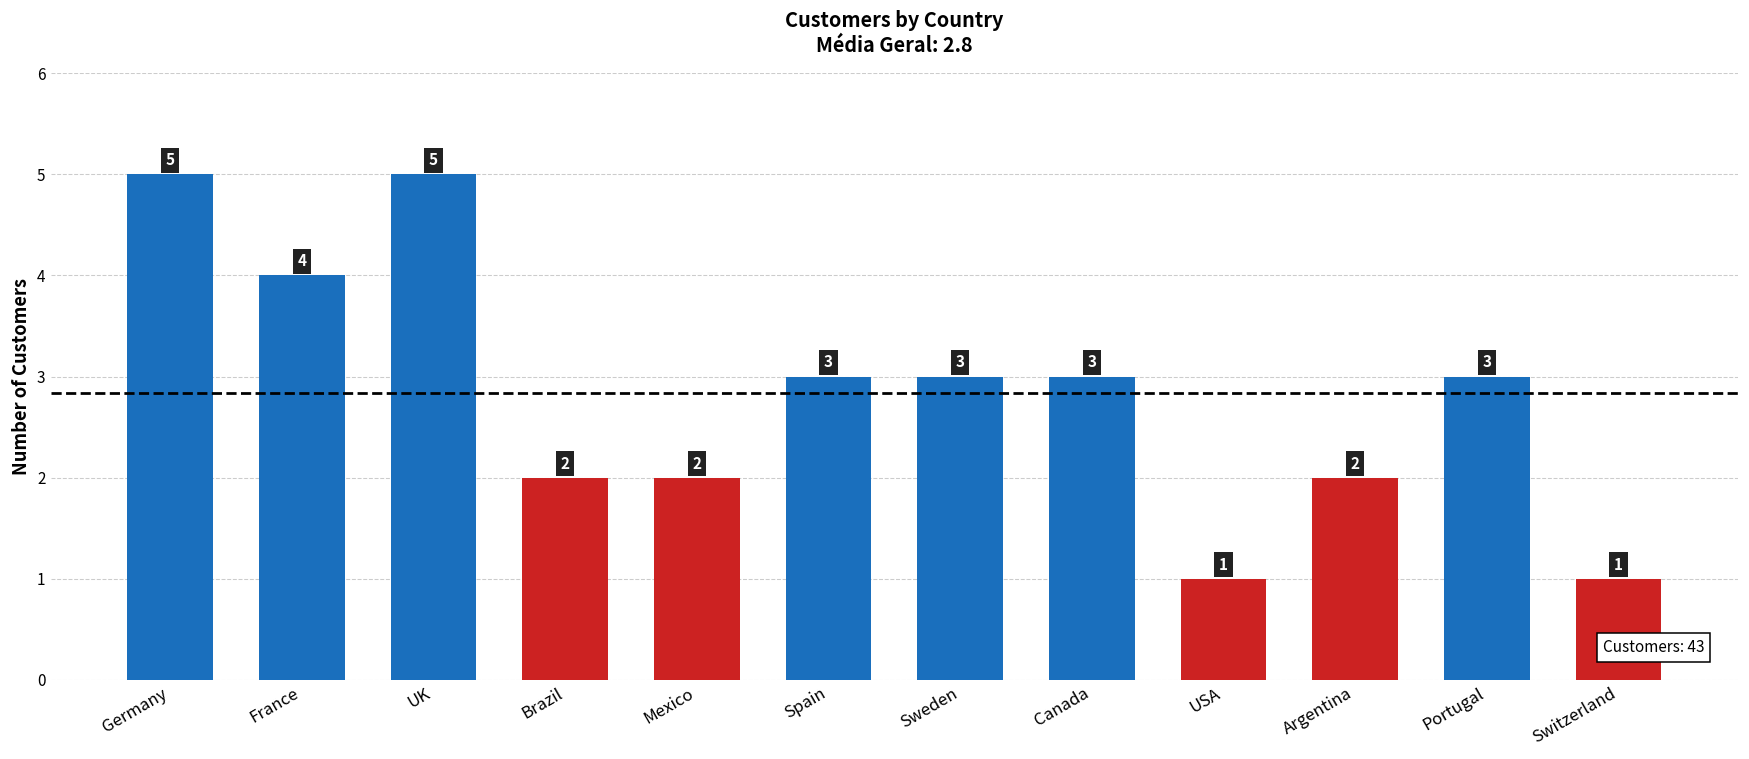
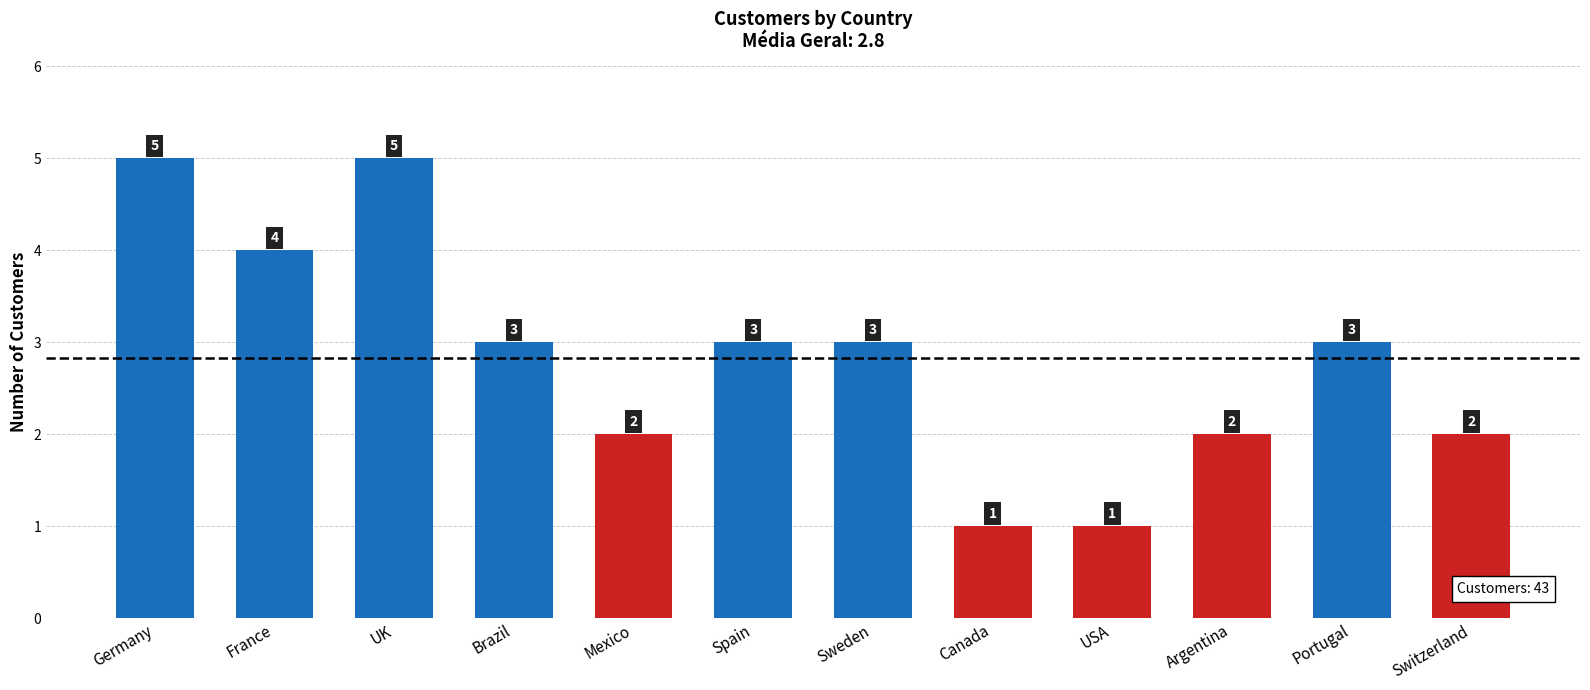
Brazil: 2 -> 3
Canada: 3 -> 1
Switzerland: 1 -> 2
